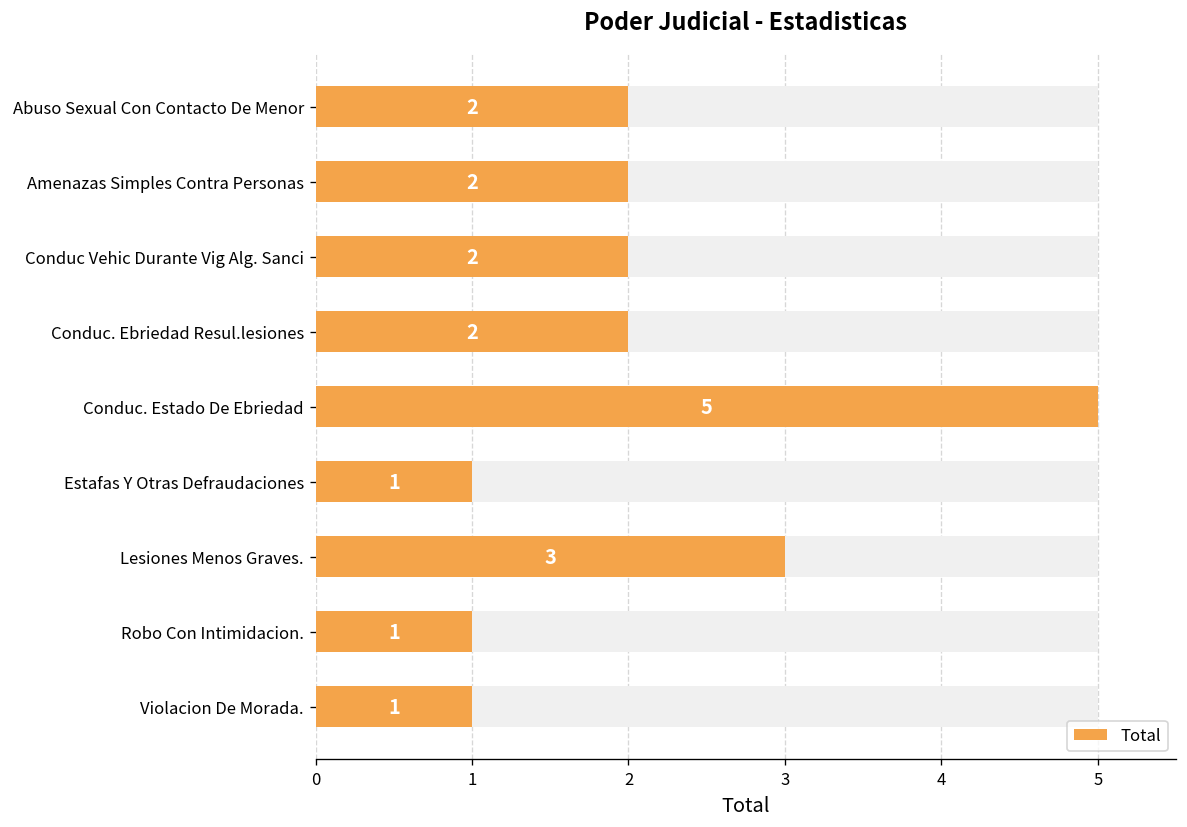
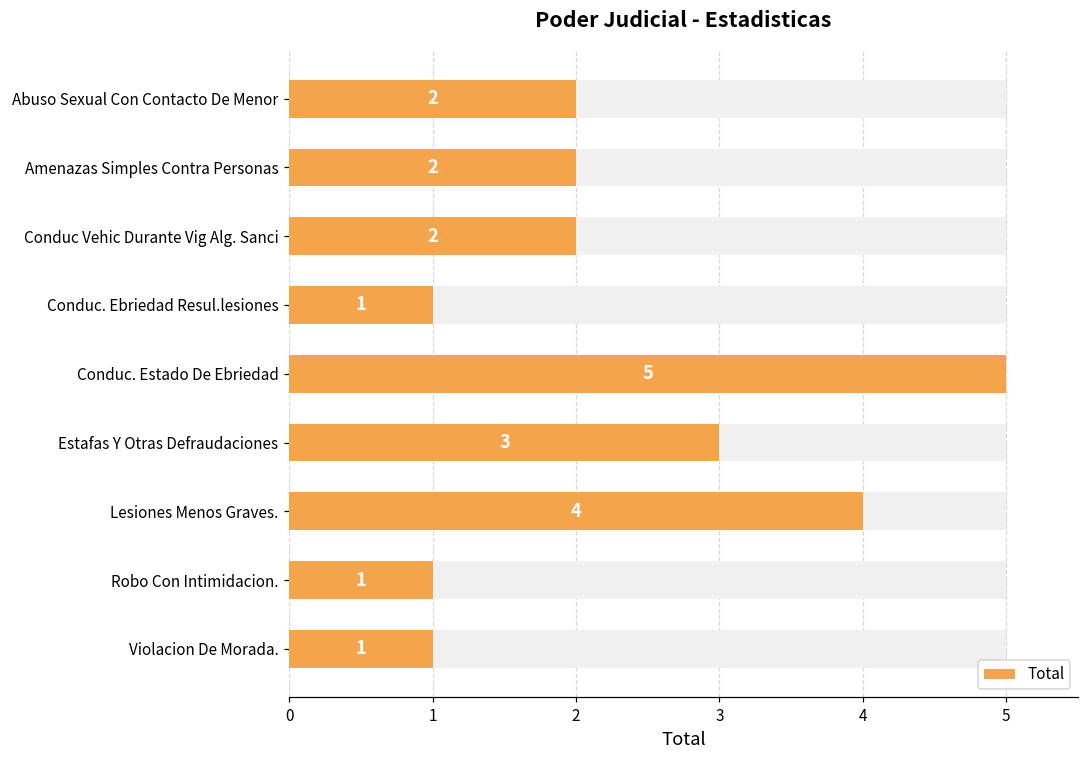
Total, Conduc. Ebriedad Resul.lesiones: 2 -> 1
Total, Estafas Y Otras Defraudaciones: 1 -> 3
Total, Lesiones Menos Graves.: 3 -> 4
